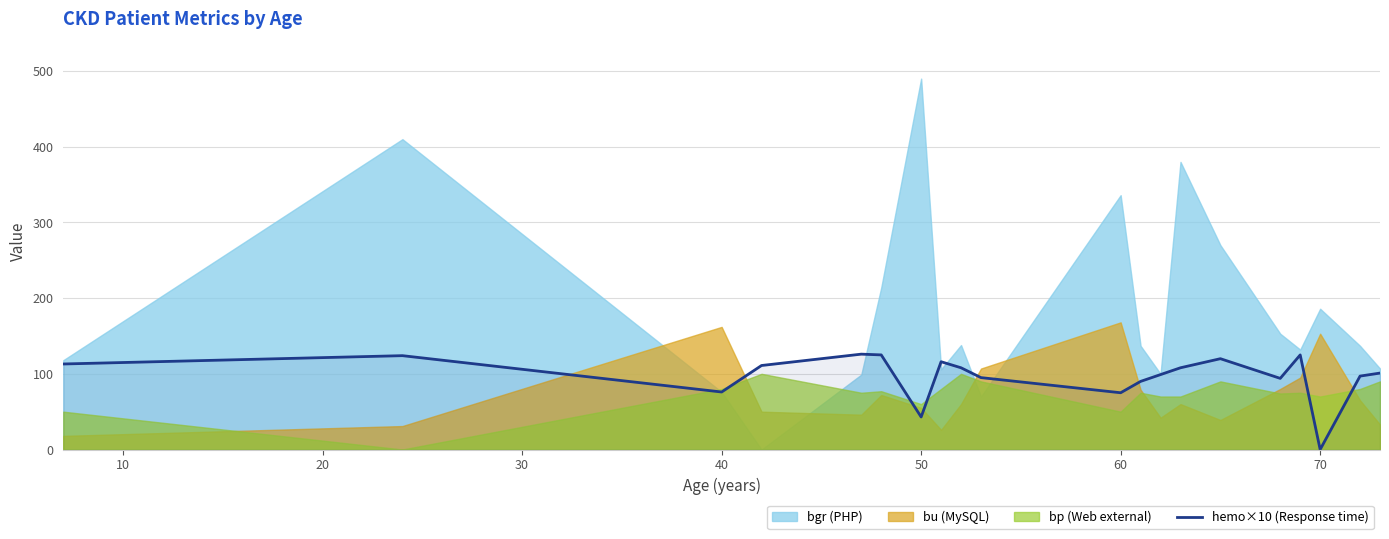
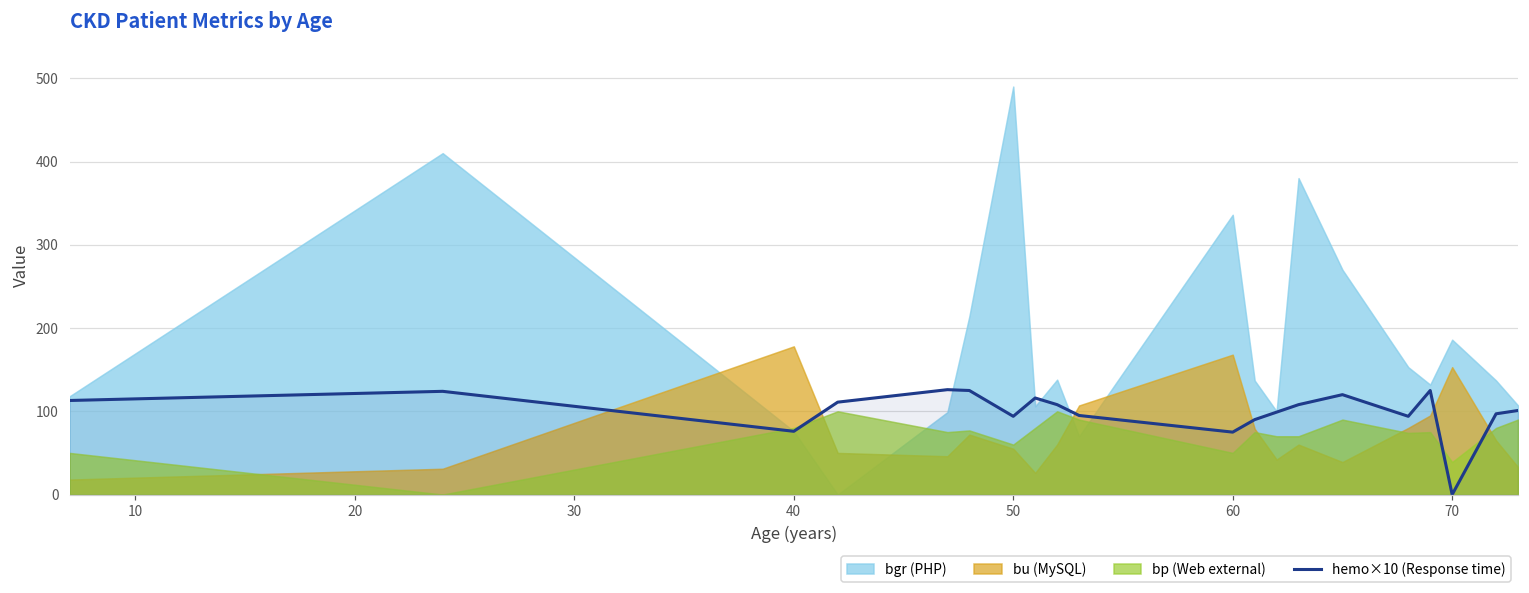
bu (MySQL), 40: 160 -> 180
hemo×10 (Response time), 50: 40 -> 90
bp (Web external), 70: 70 -> 40
